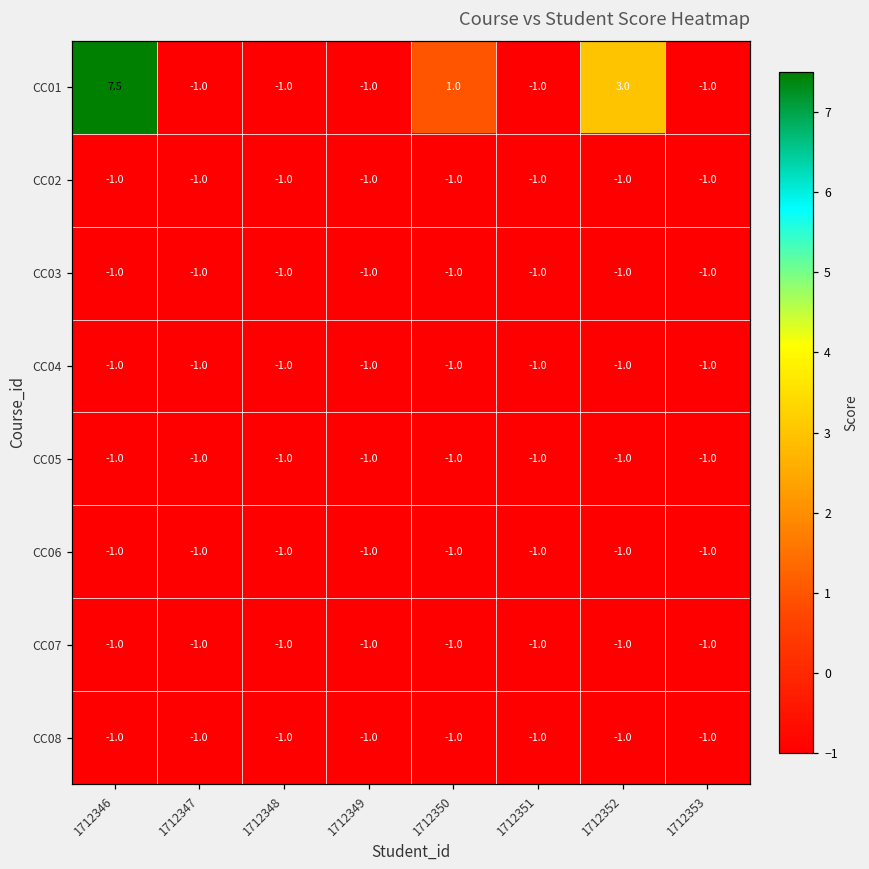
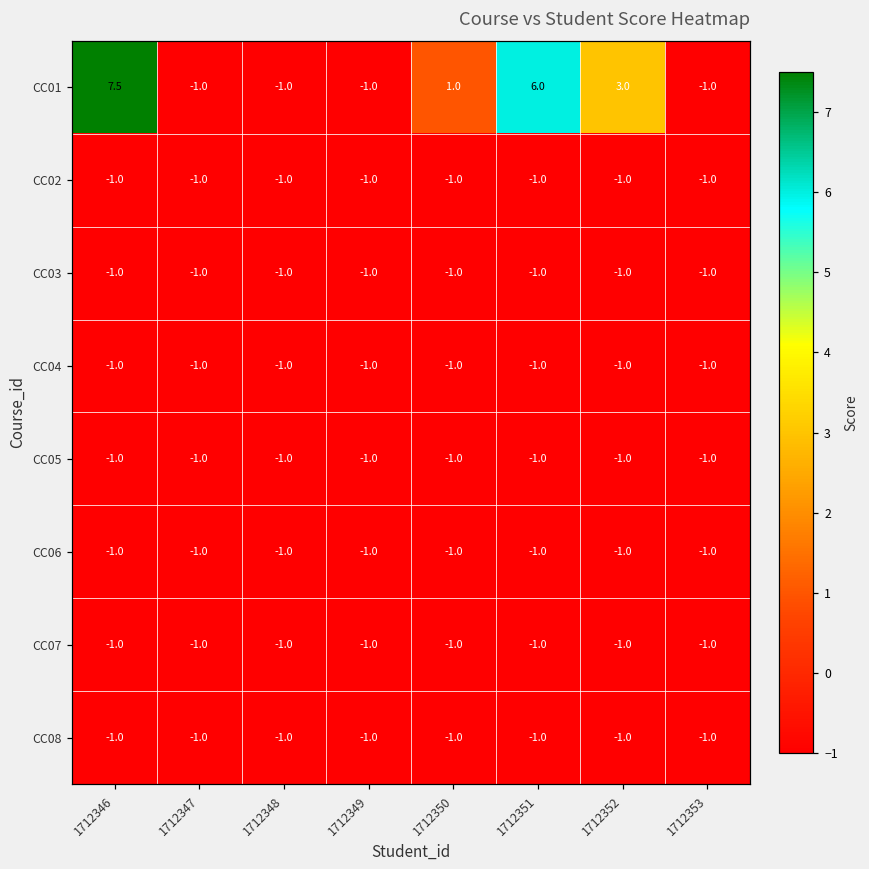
CC01, 1712351: -1.0 -> 6.0
